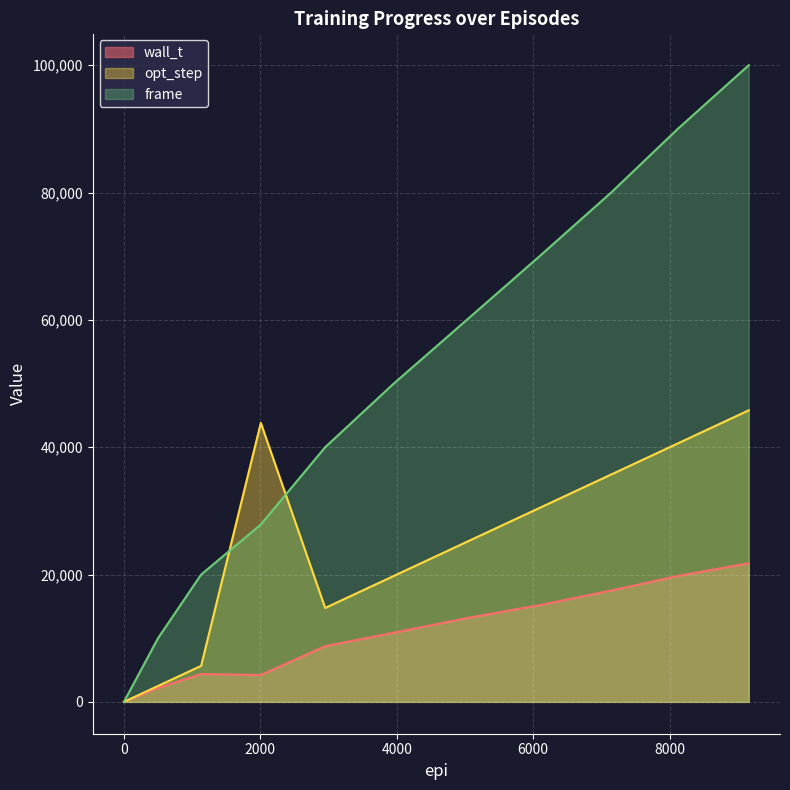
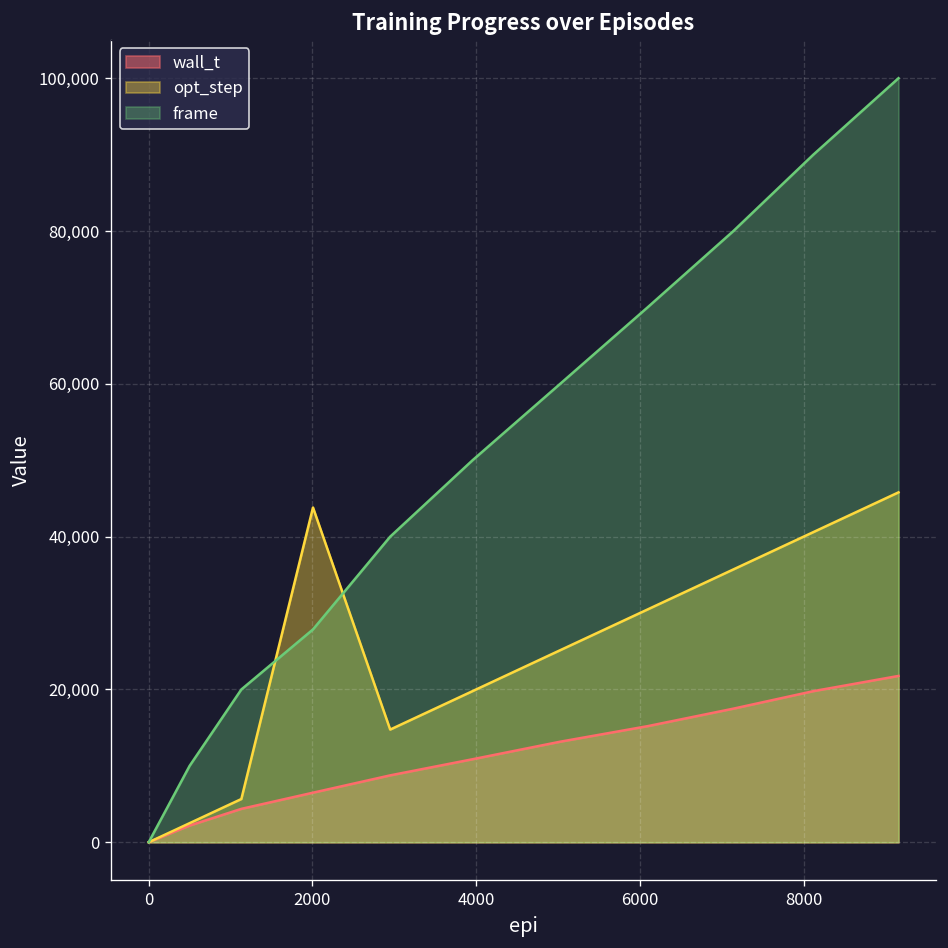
wall_t, 2000: 4,000 -> 6,000
